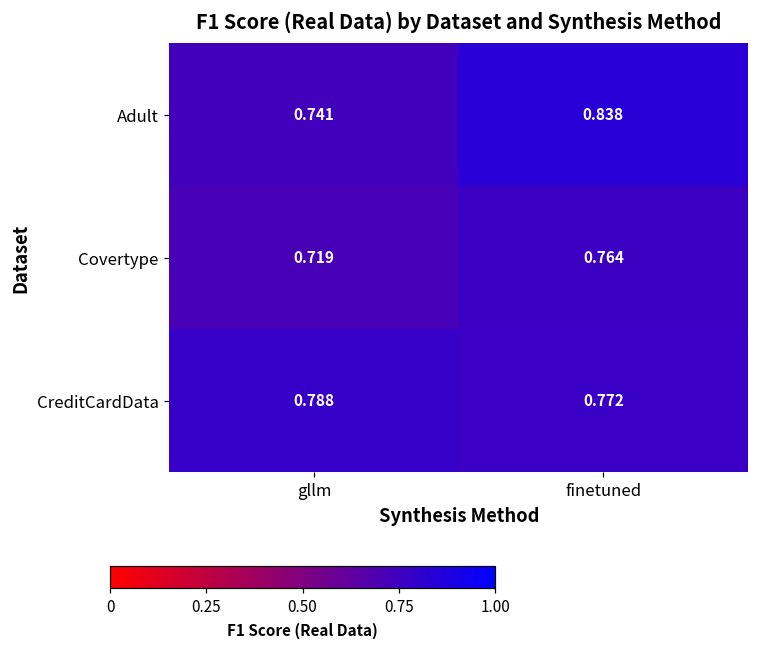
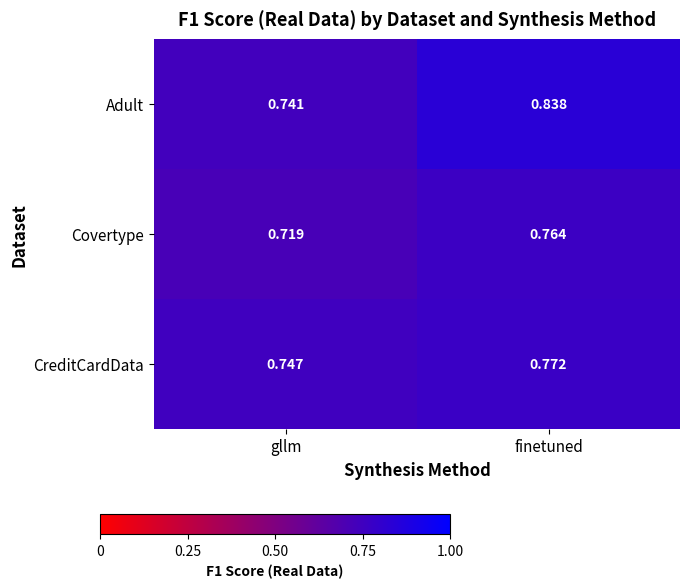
CreditCardData, gllm: 0.788 -> 0.747
